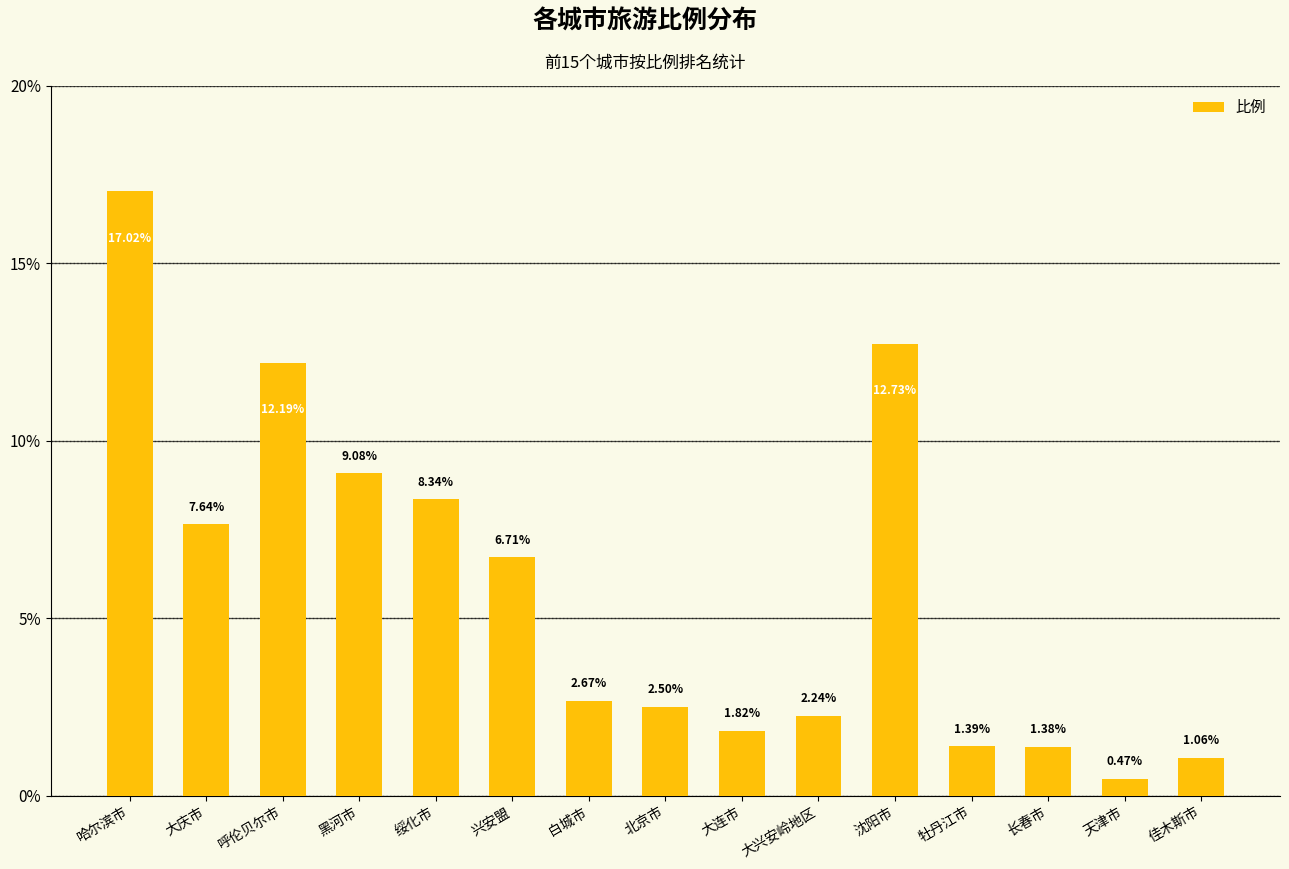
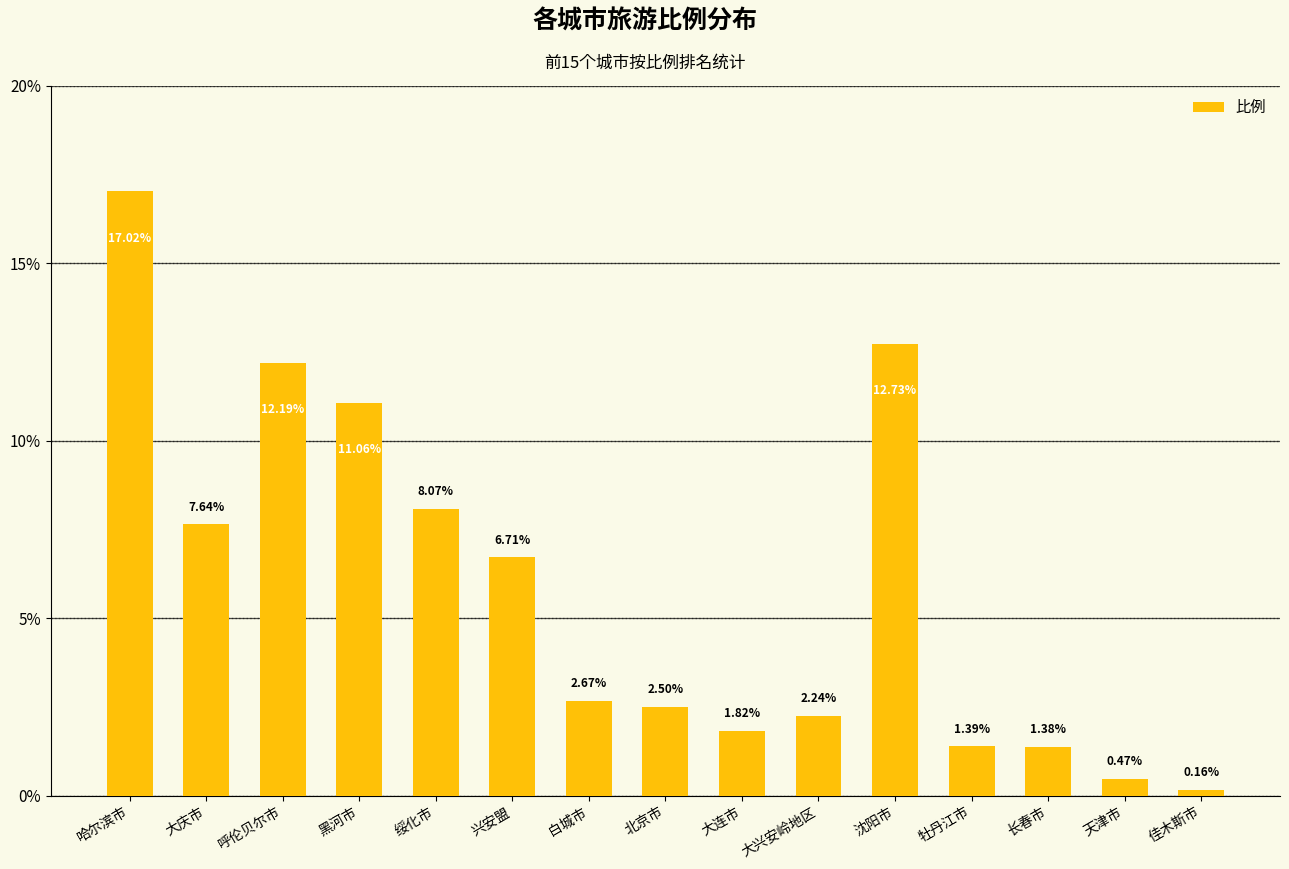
黑河市: 9.08% -> 11.06%
绥化市: 8.34% -> 8.07%
佳木斯市: 1.06% -> 0.16%
